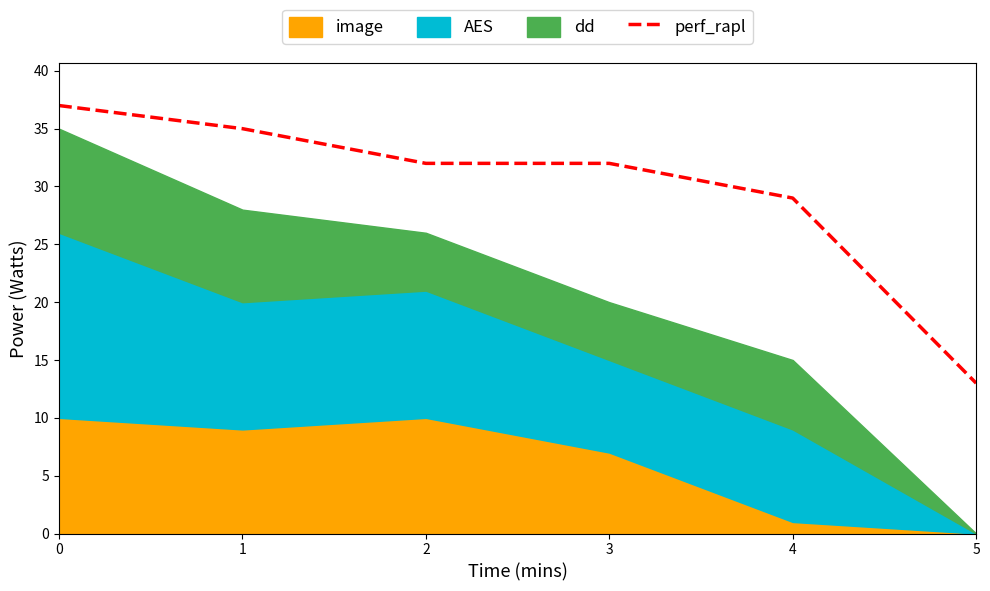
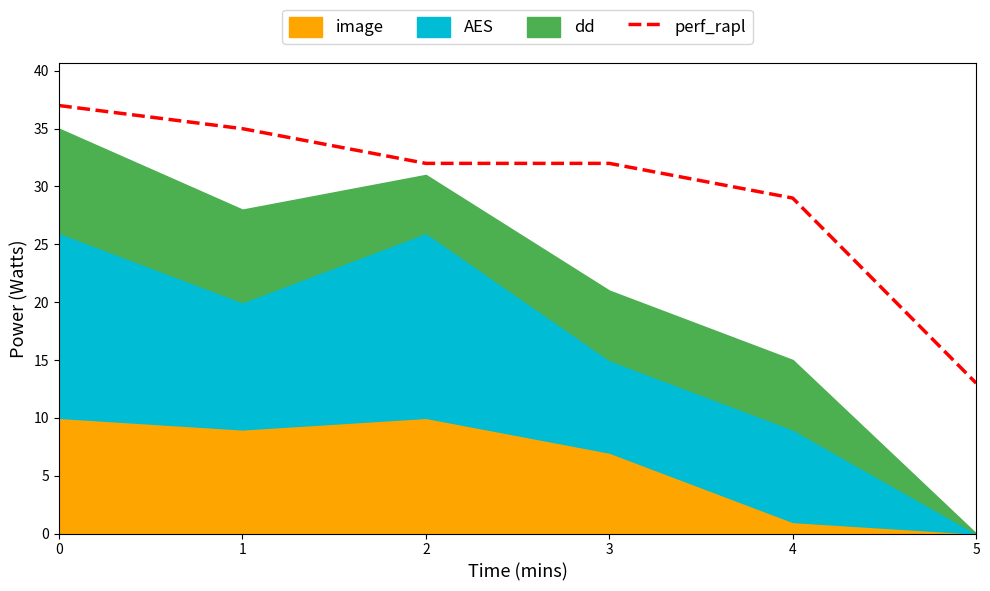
AES, 2: 11 -> 16
dd, 3: 5 -> 6
